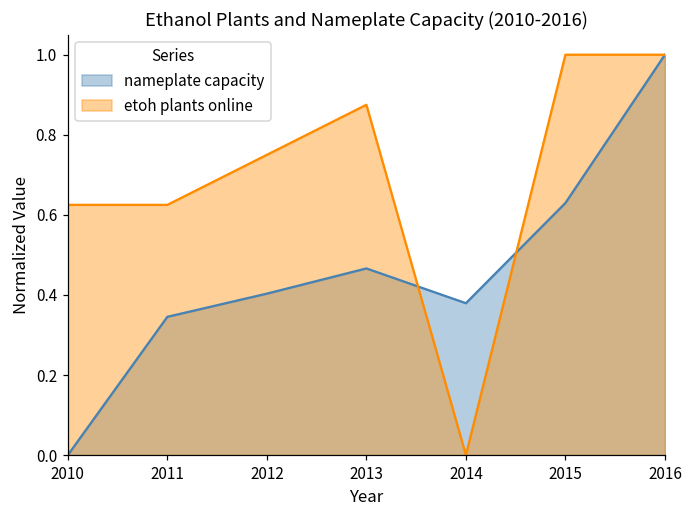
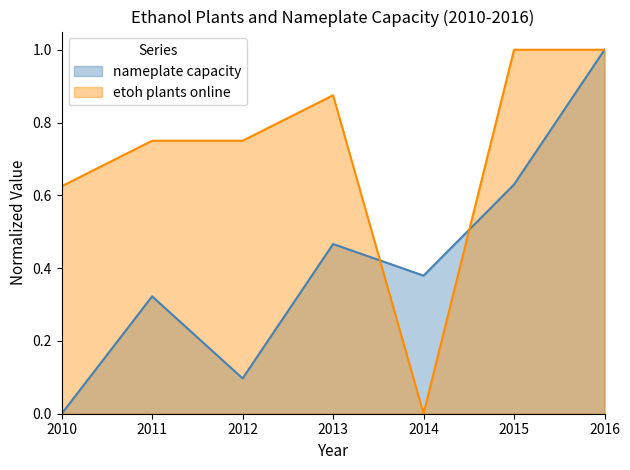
nameplate capacity, 2011: 0.35 -> 0.32
etoh plants online, 2011: 0.63 -> 0.75
nameplate capacity, 2012: 0.40 -> 0.10
